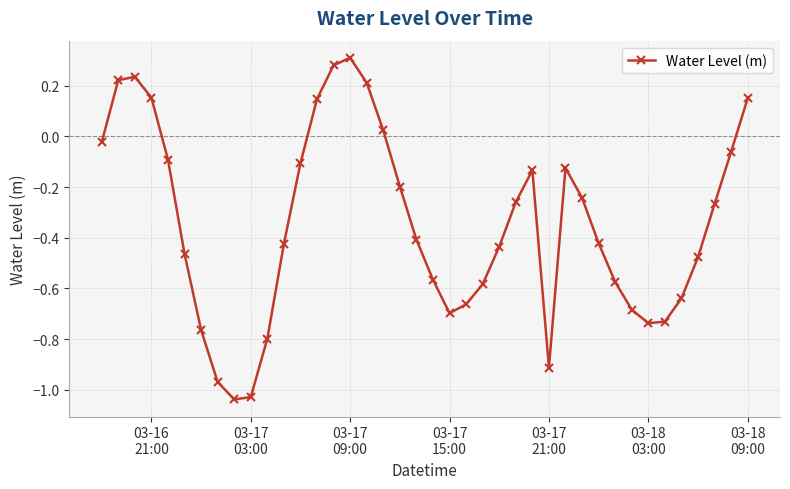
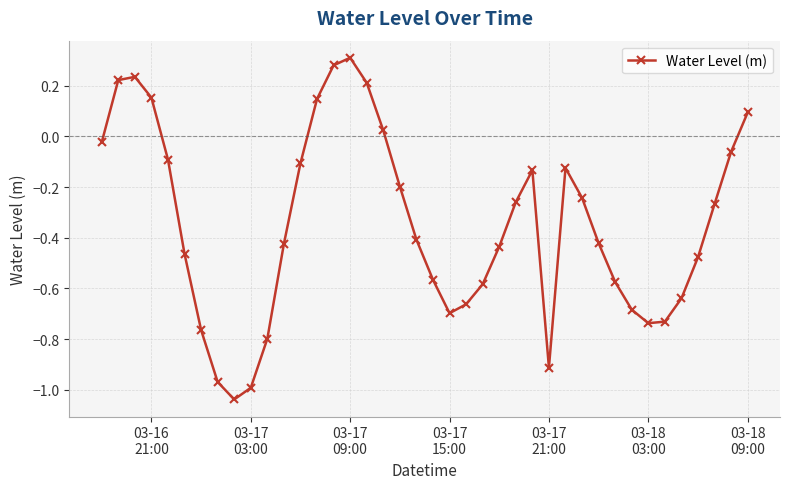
03-17 03:00: -1.03 -> -0.99
03-18 09:00: 0.15 -> 0.09
